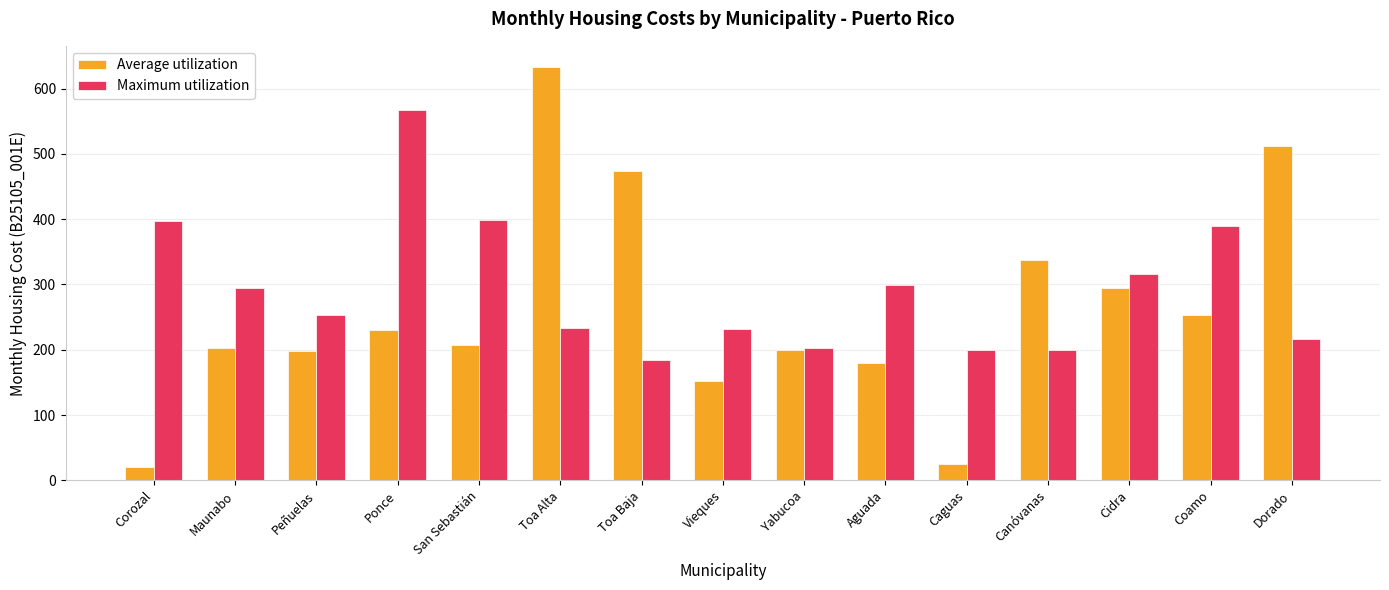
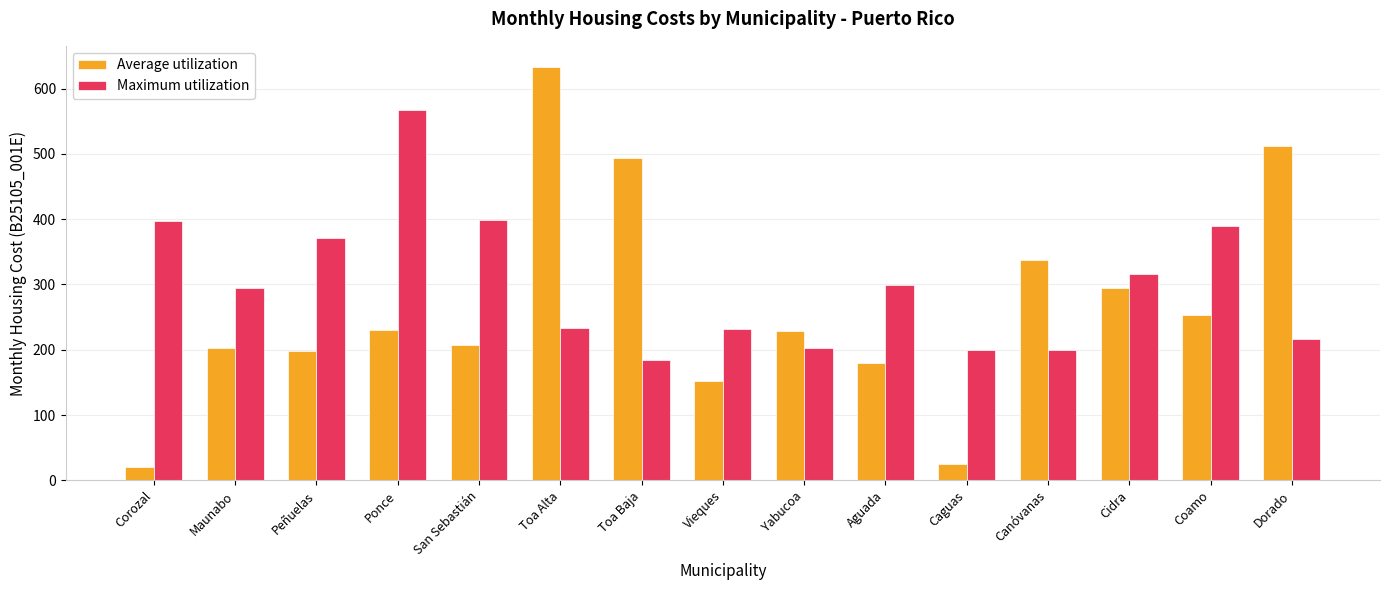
Maximum utilization, Peñuelas: 250 -> 370
Average utilization, Toa Baja: 470 -> 490
Average utilization, Yabucoa: 200 -> 230
